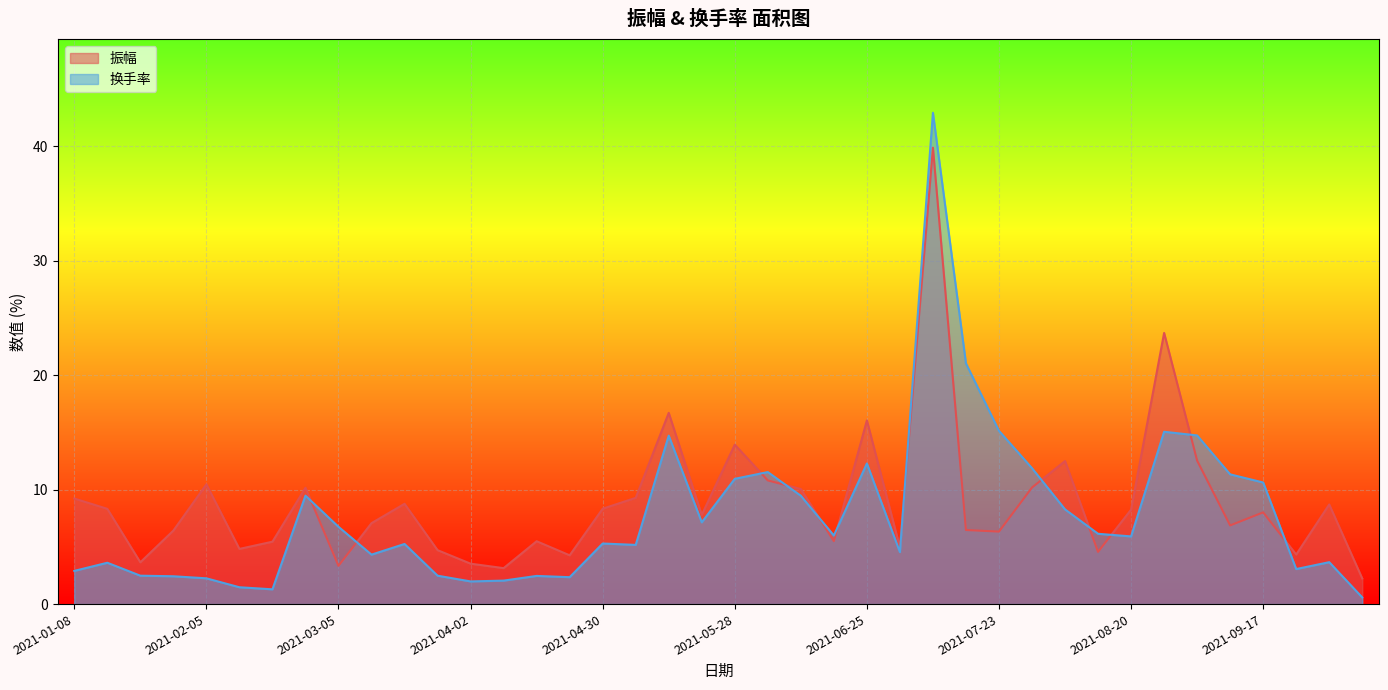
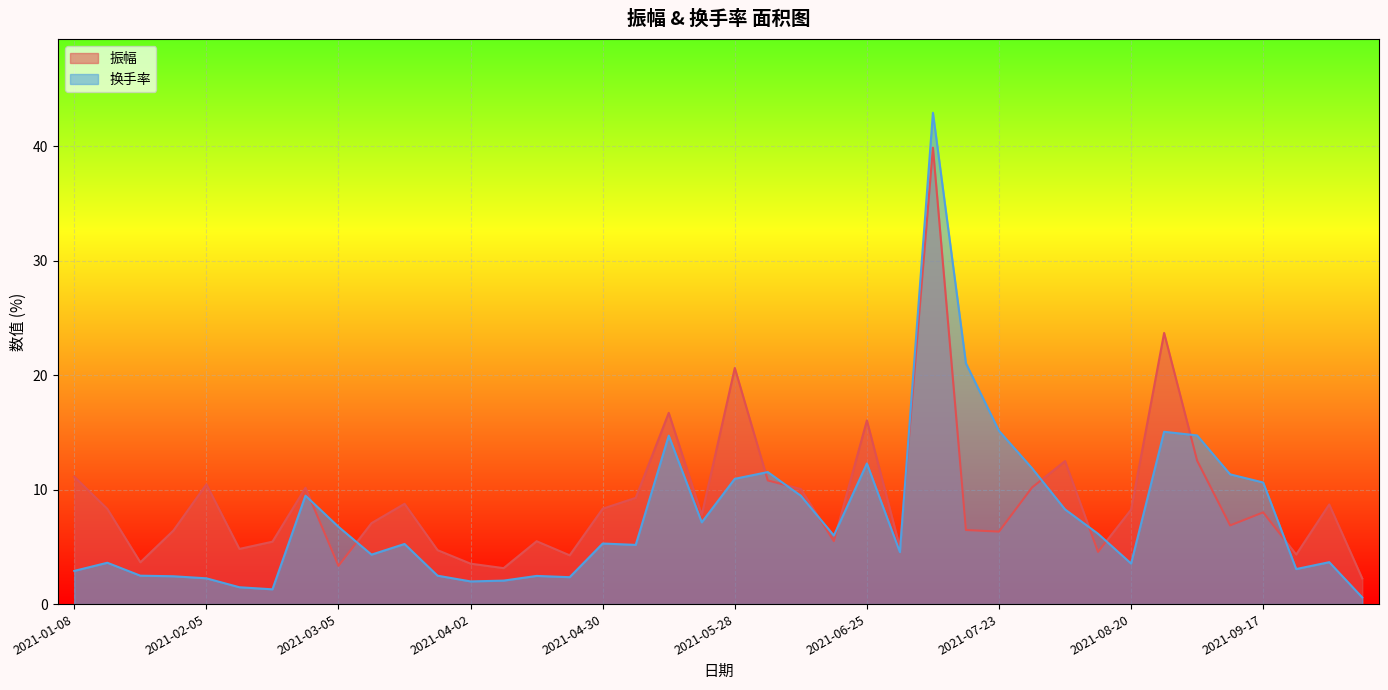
振幅, 2021-01-08: 9.2 -> 11.1
振幅, 2021-05-28: 13.9 -> 20.6
换手率, 2021-08-20: 5.9 -> 3.5
